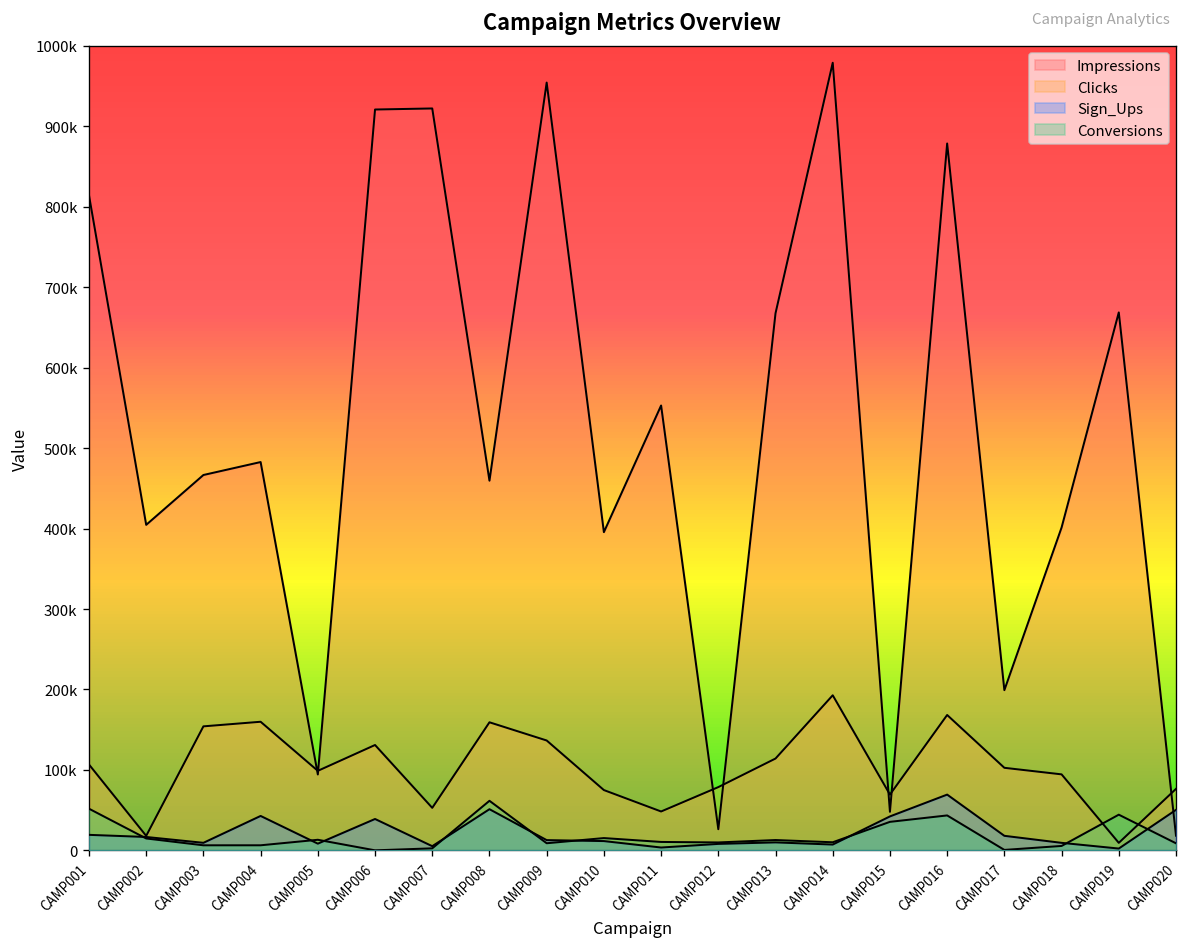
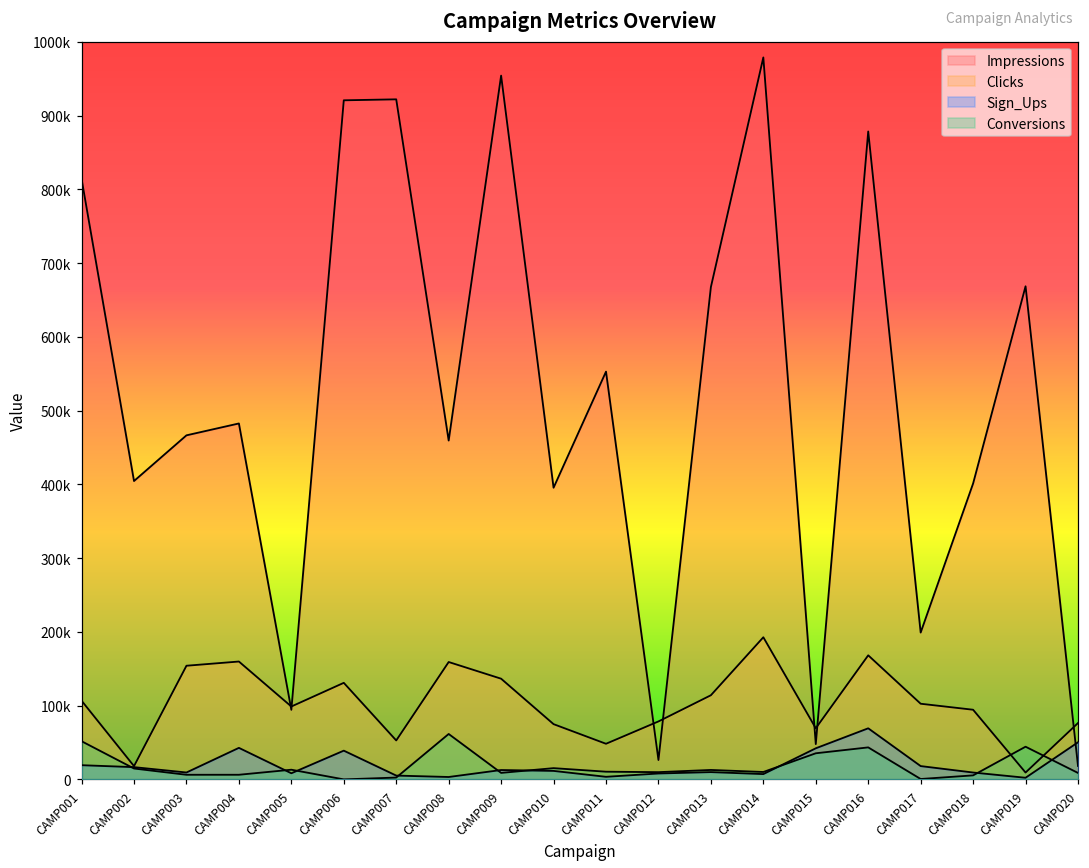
Sign_Ups, CAMP008: 50000 -> 0
